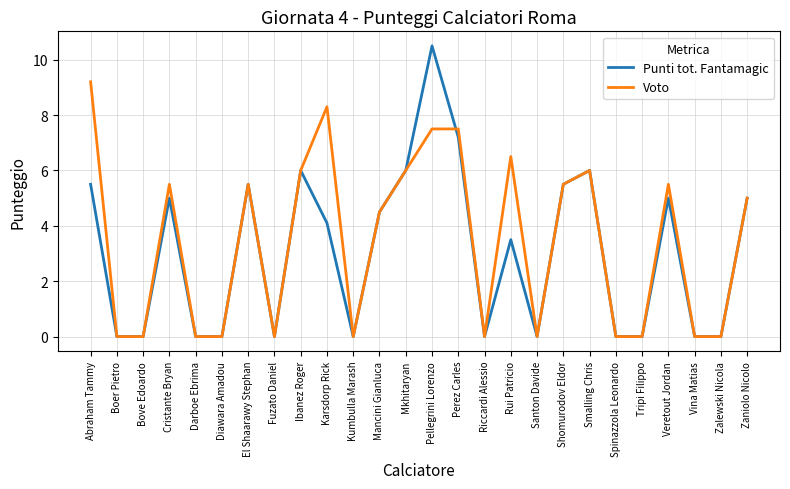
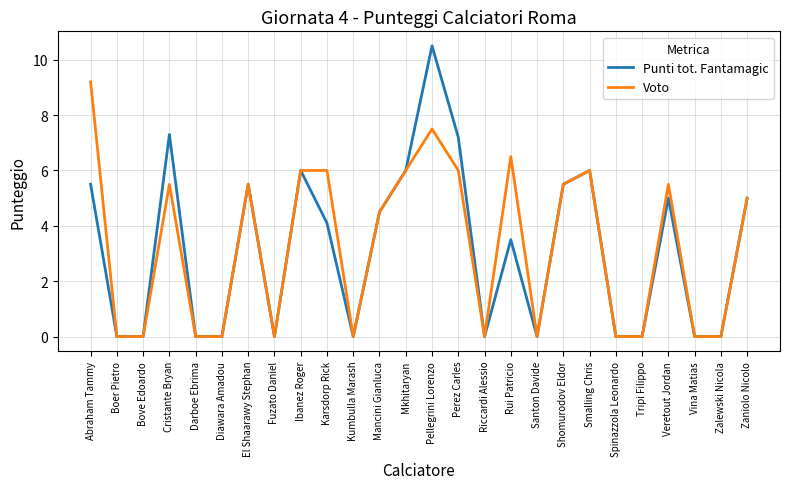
Punti tot. Fantamagic, Cristante Bryan: 5.0 -> 7.3
Voto, Karsdorp Rick: 8.3 -> 6.0
Voto, Perez Carles: 7.5 -> 6.0
